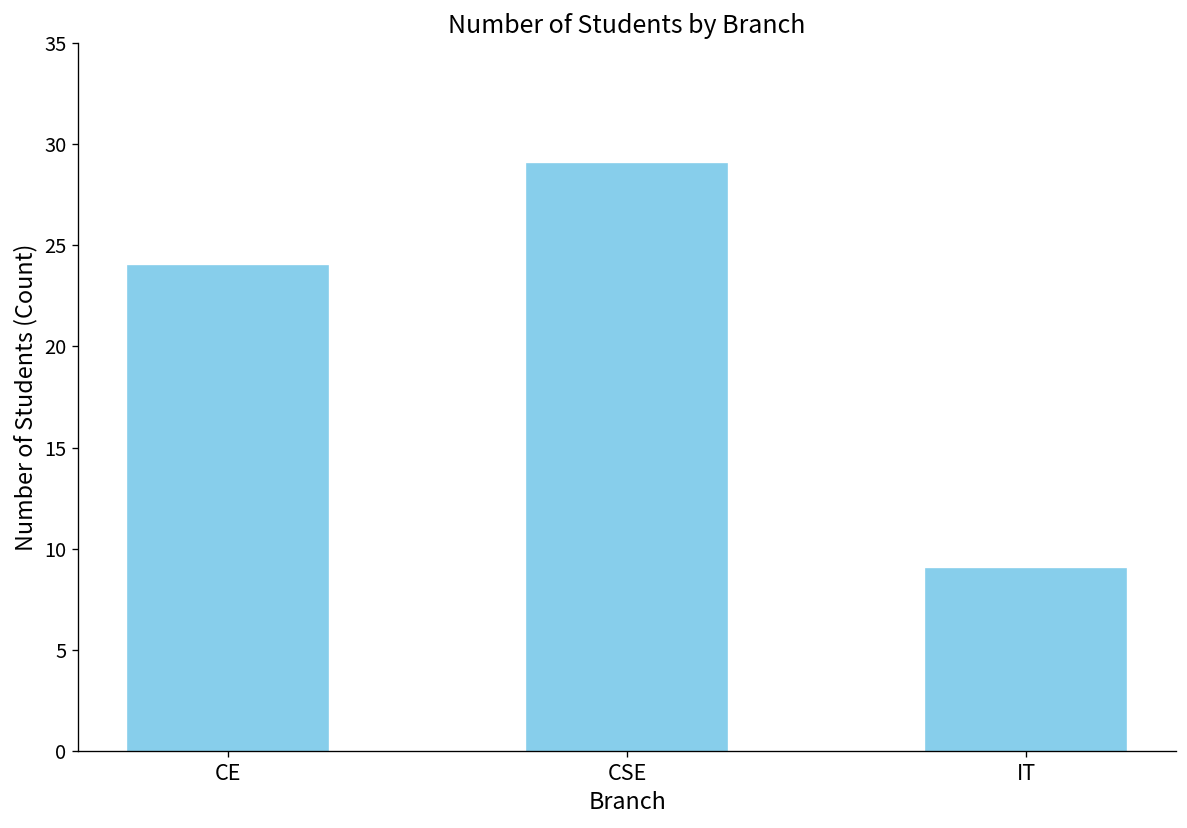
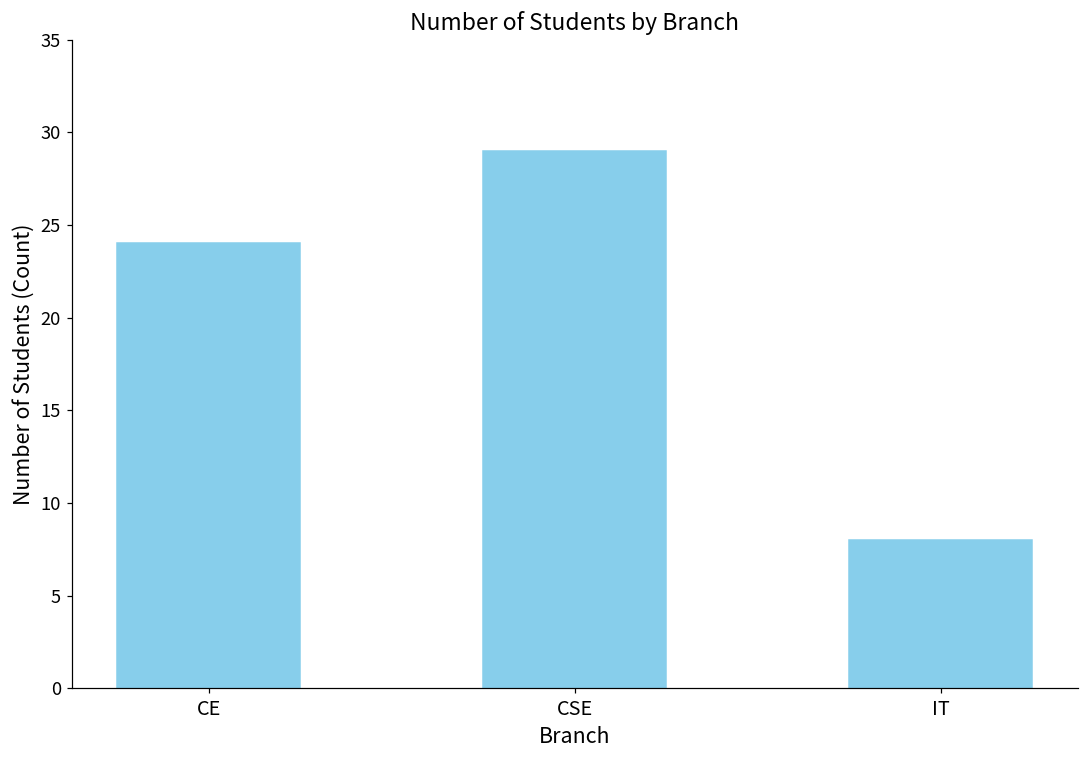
IT: 9 -> 8
